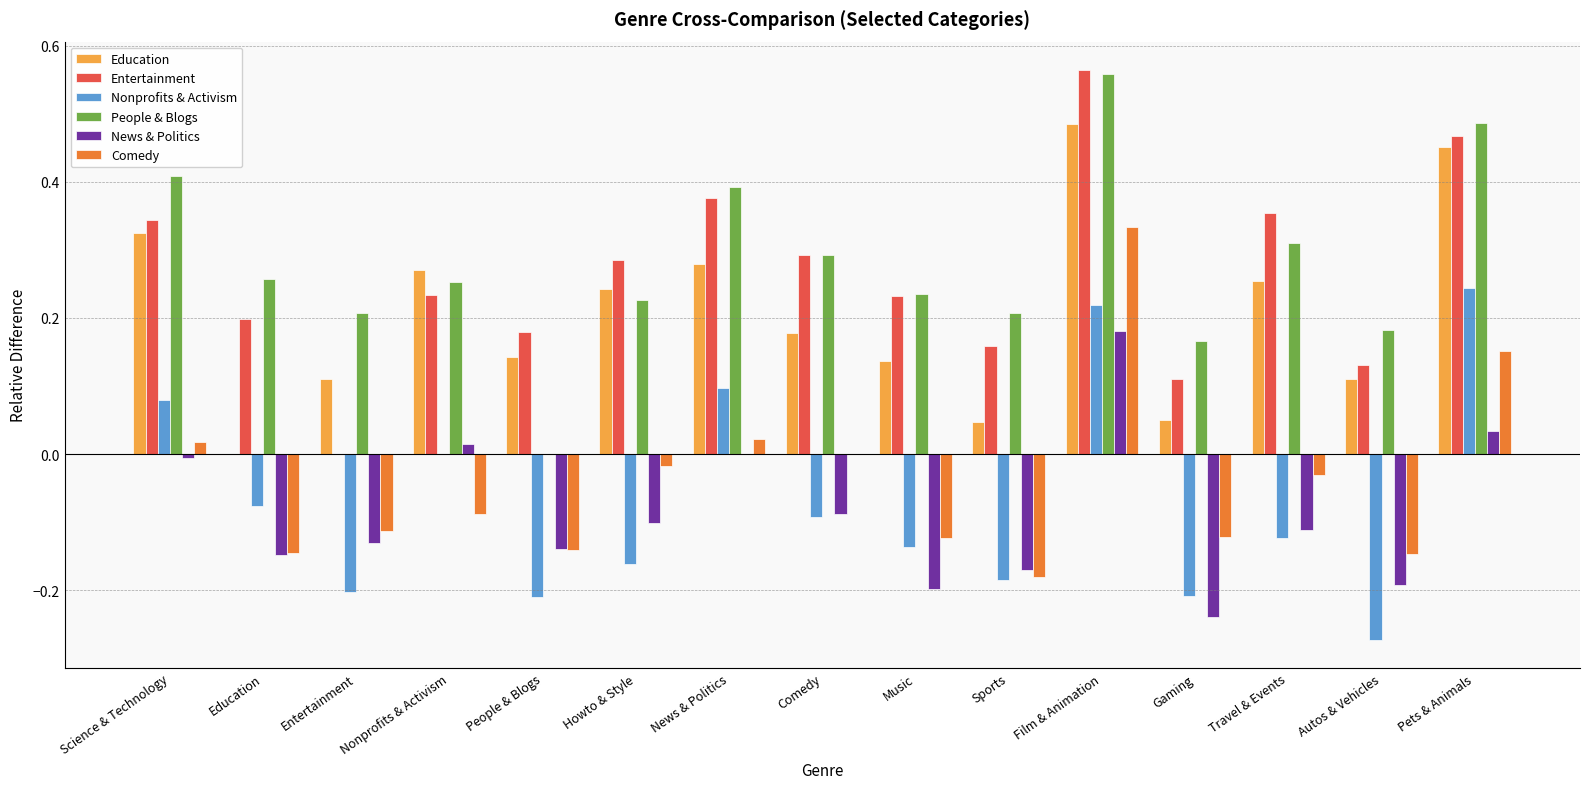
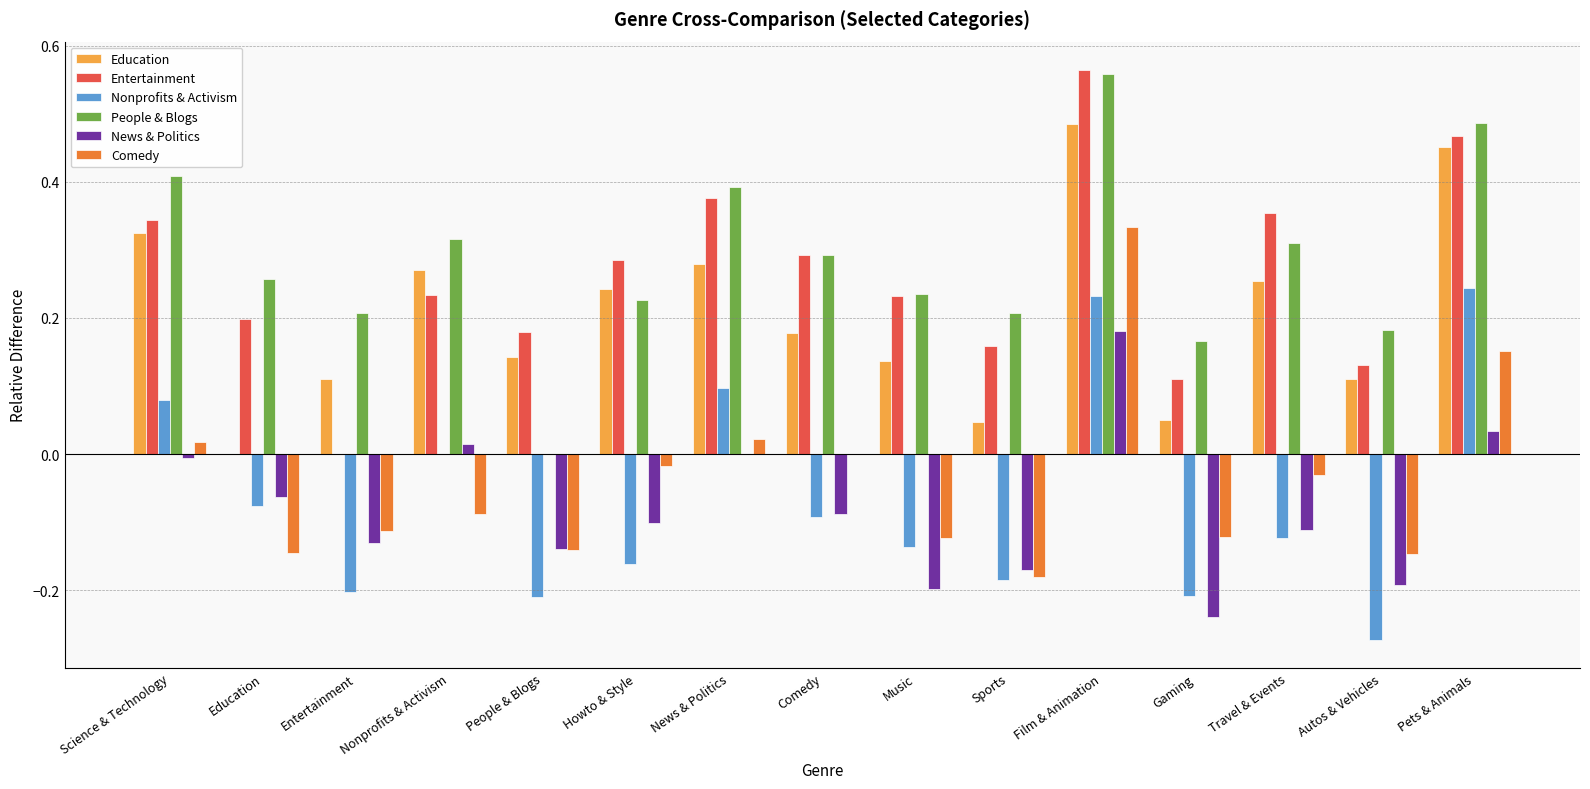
News & Politics, Education: -0.15 -> -0.06
People & Blogs, Nonprofits & Activism: 0.25 -> 0.32
Nonprofits & Activism, Film & Animation: 0.22 -> 0.23
